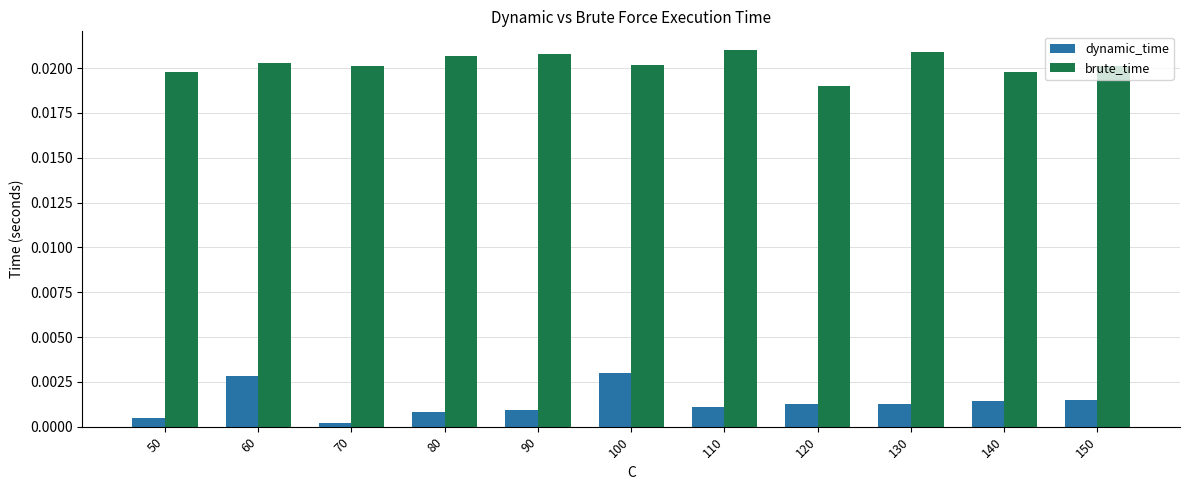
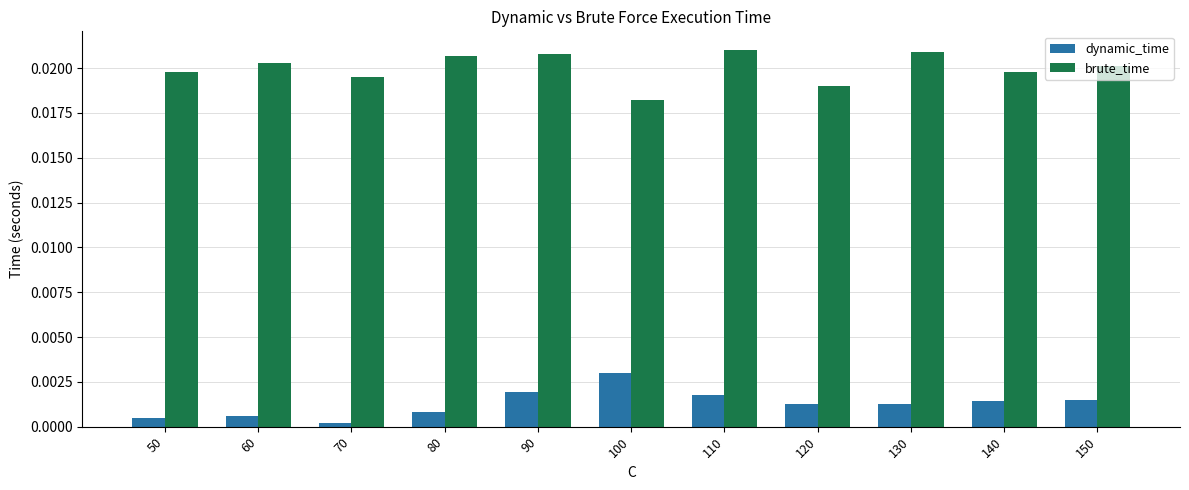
dynamic_time, 60: 0.0028 -> 0.0006
brute_time, 70: 0.0201 -> 0.0195
dynamic_time, 90: 0.0009 -> 0.0019
brute_time, 100: 0.0202 -> 0.0182
dynamic_time, 110: 0.0011 -> 0.0018
